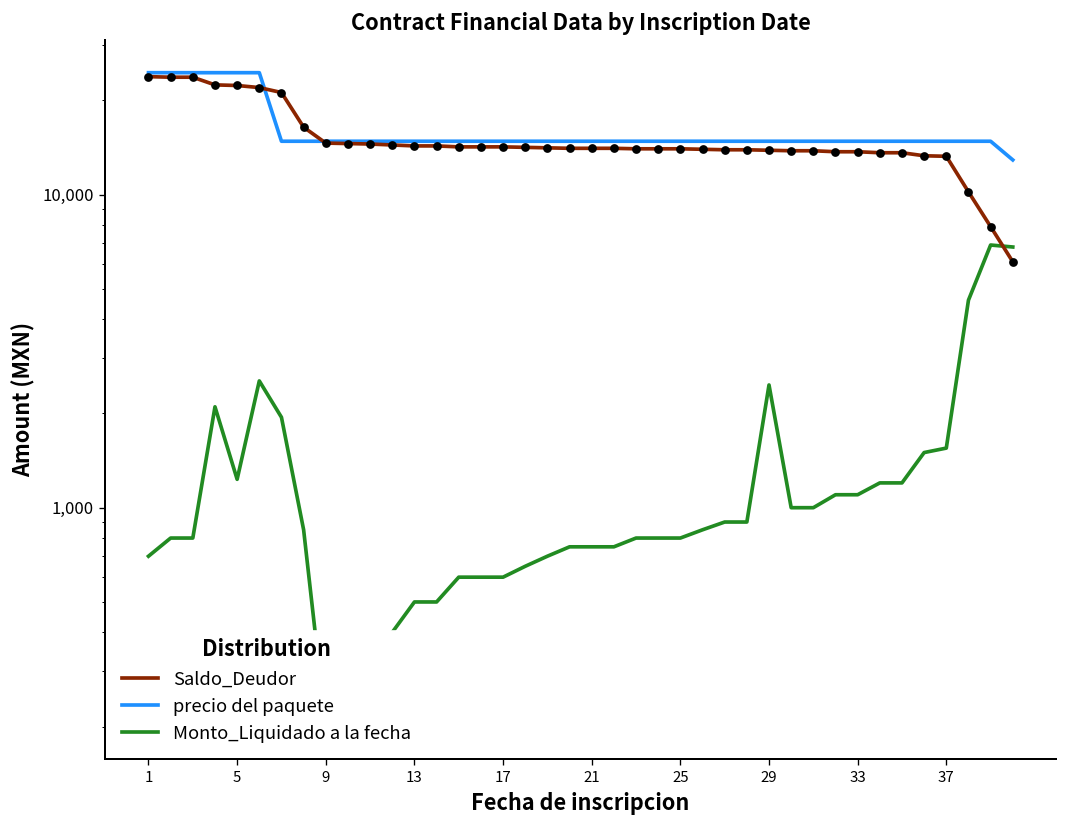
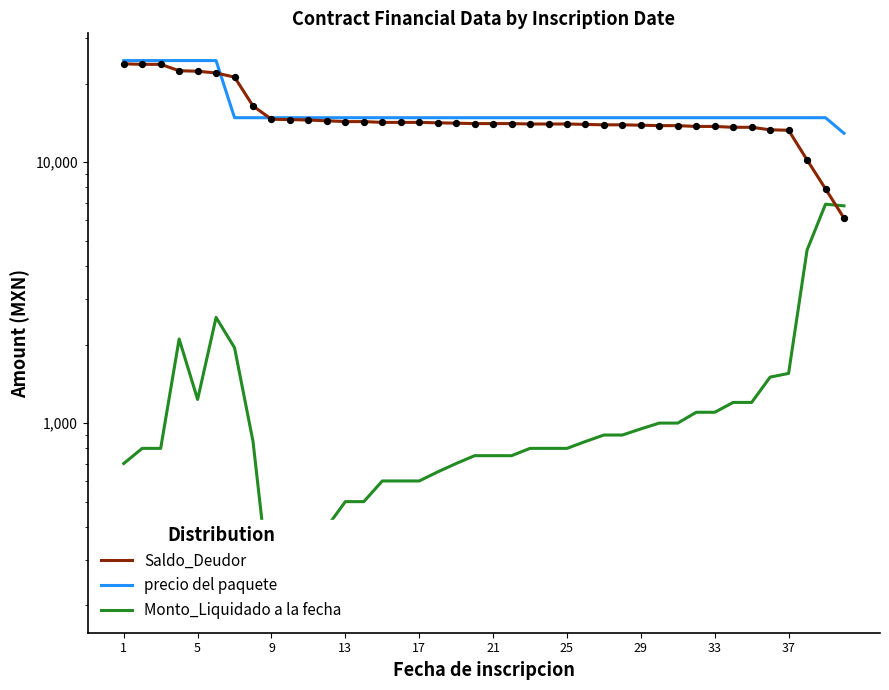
Monto_Liquidado a la fecha, 29: 2,500 -> 950
